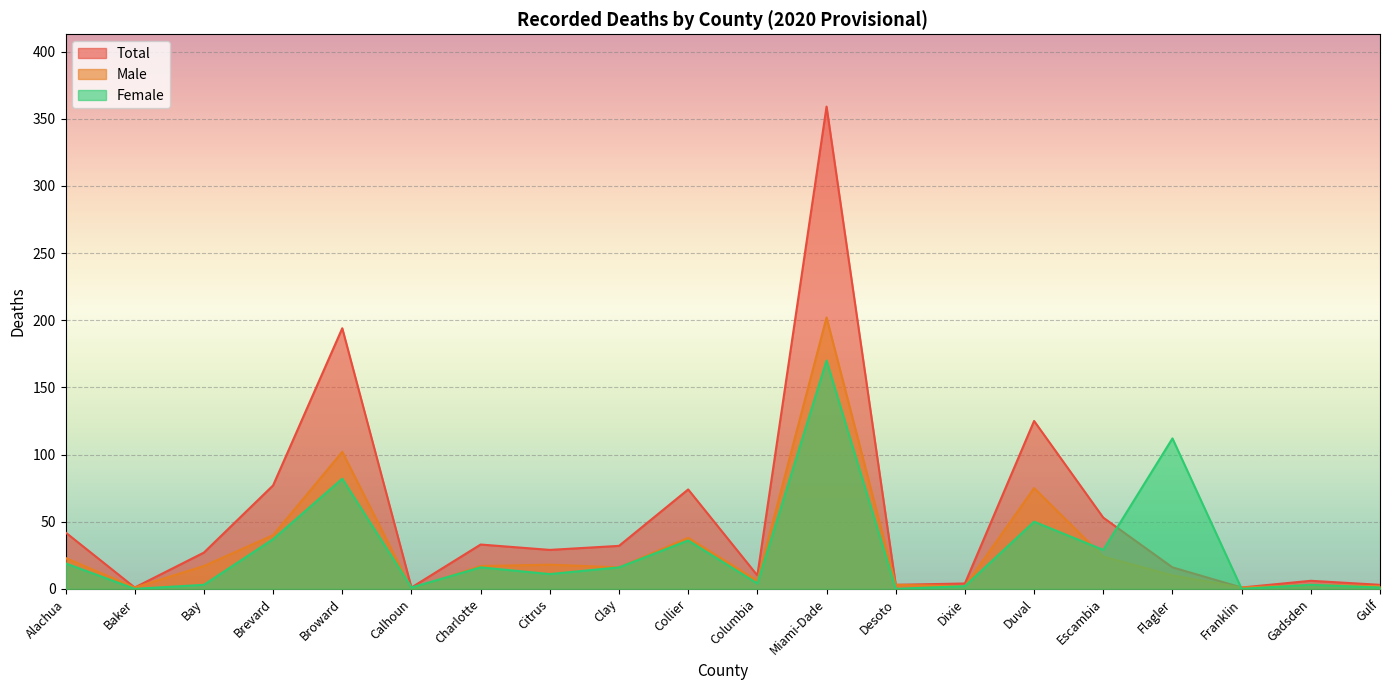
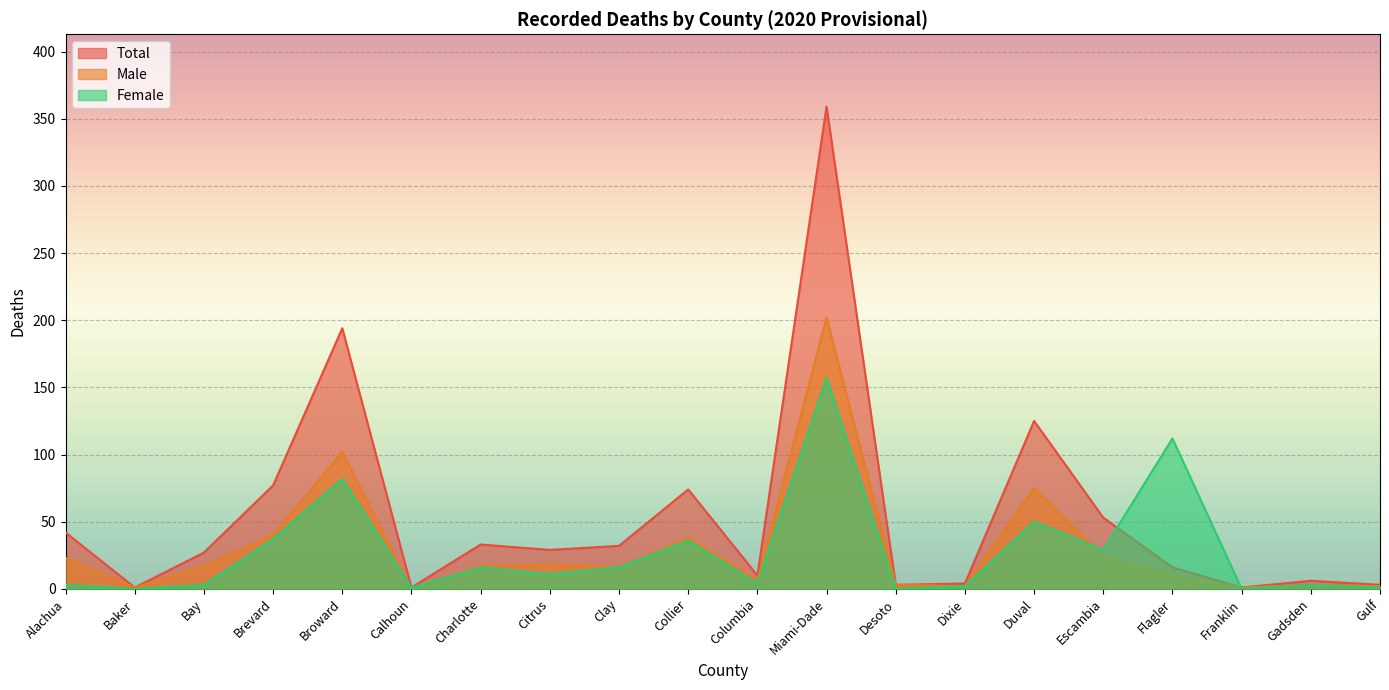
Female, Alachua: 19 -> 3
Female, Miami-Dade: 170 -> 157
